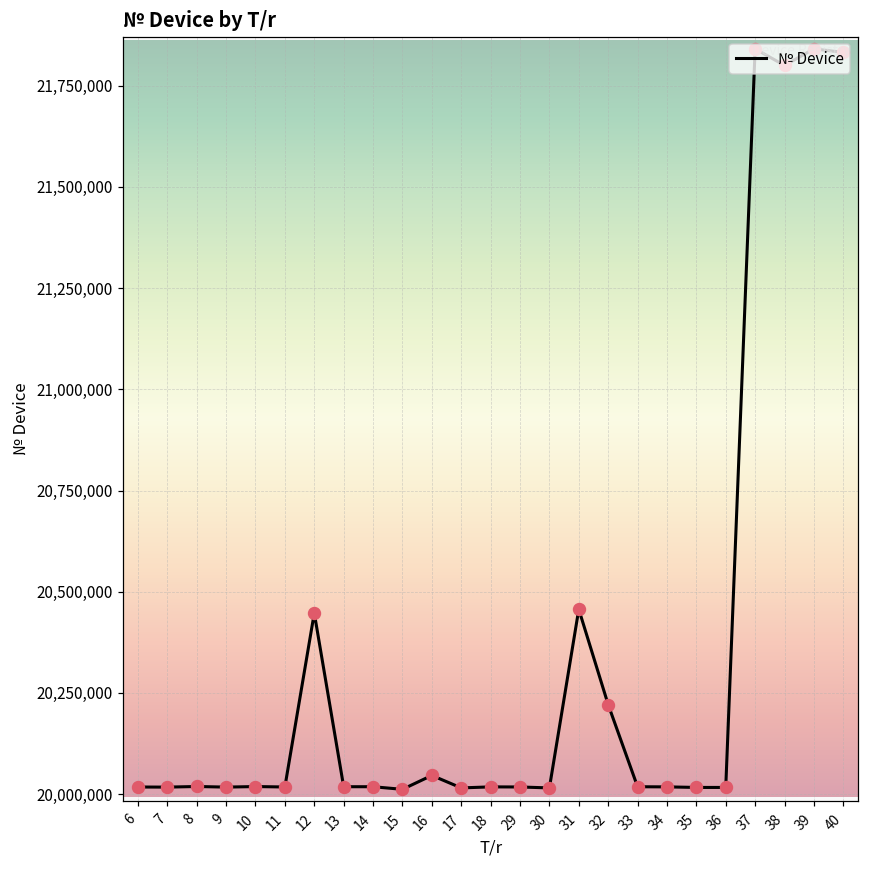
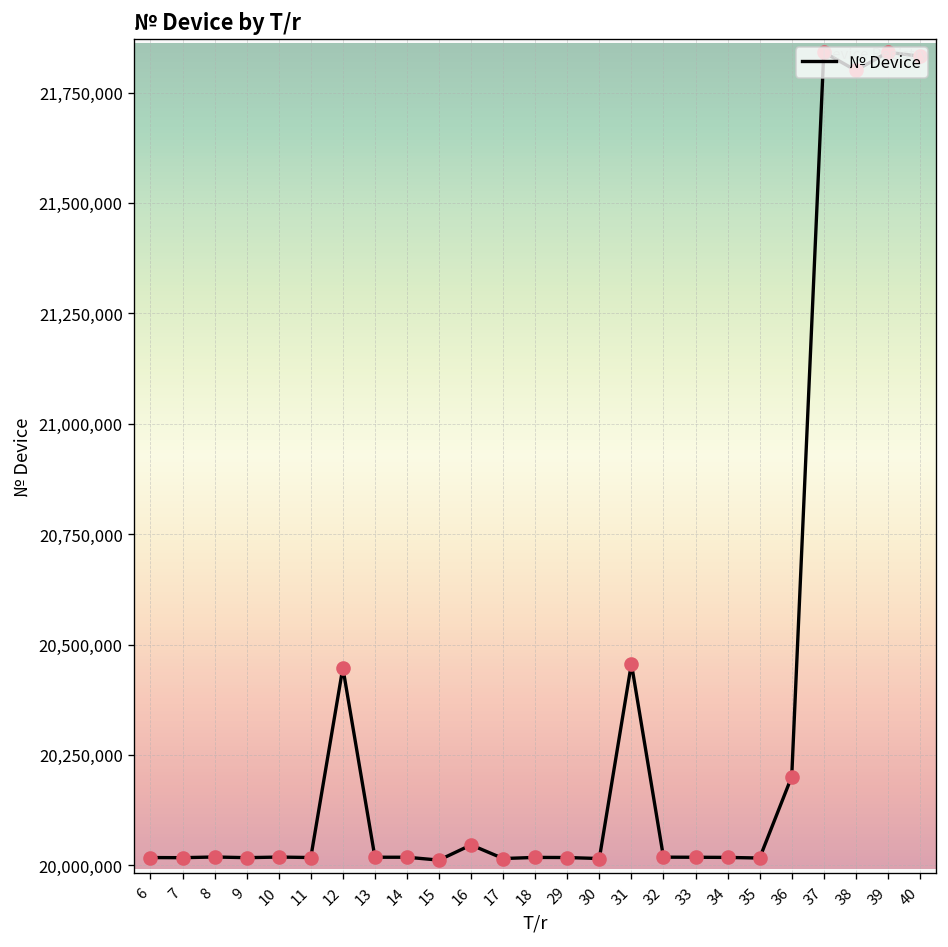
32: 20,220,000 -> 20,020,000
36: 20,020,000 -> 20,200,000
